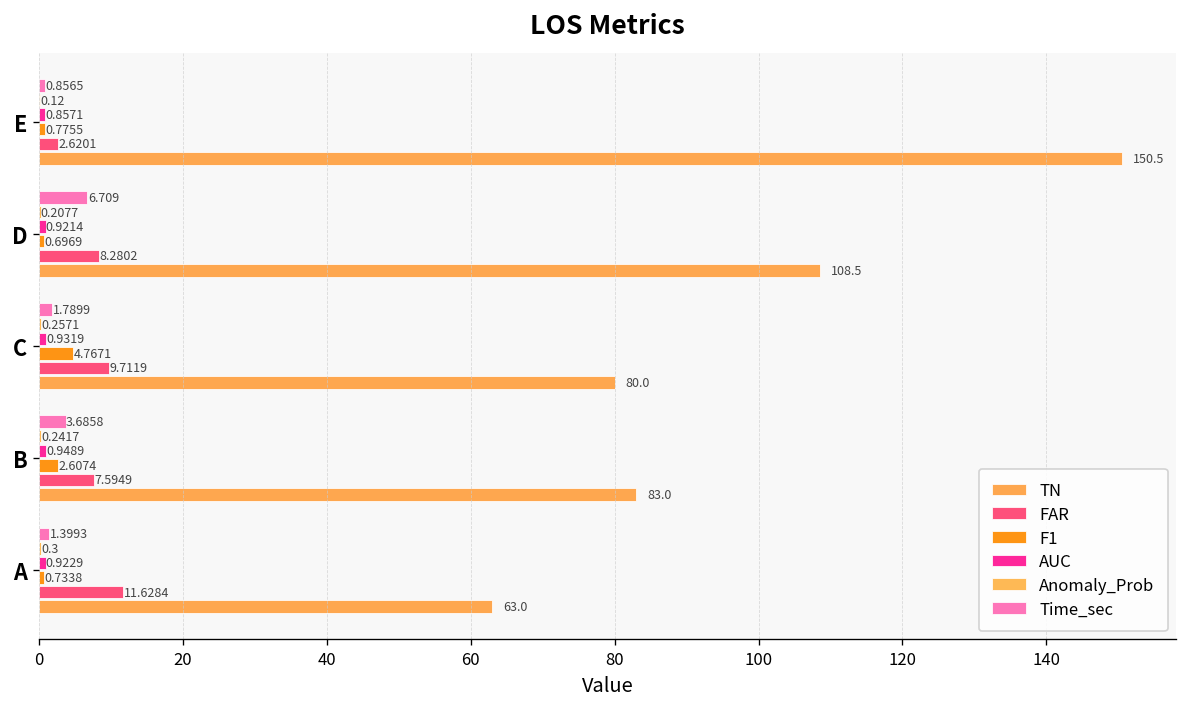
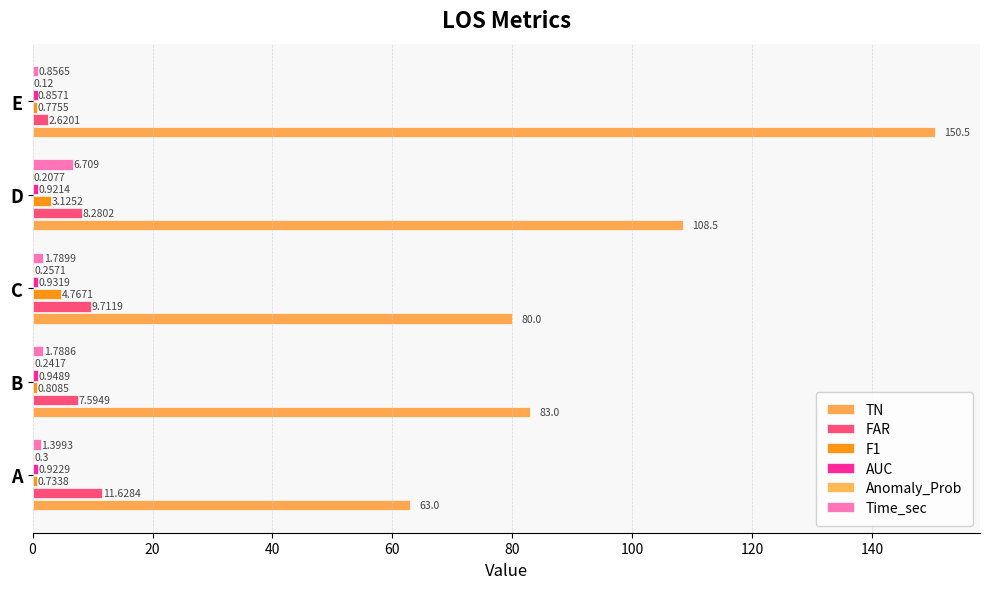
F1, D: 0.6969 -> 3.1252
Time_sec, B: 3.6858 -> 1.7886
F1, B: 2.6074 -> 0.8085
